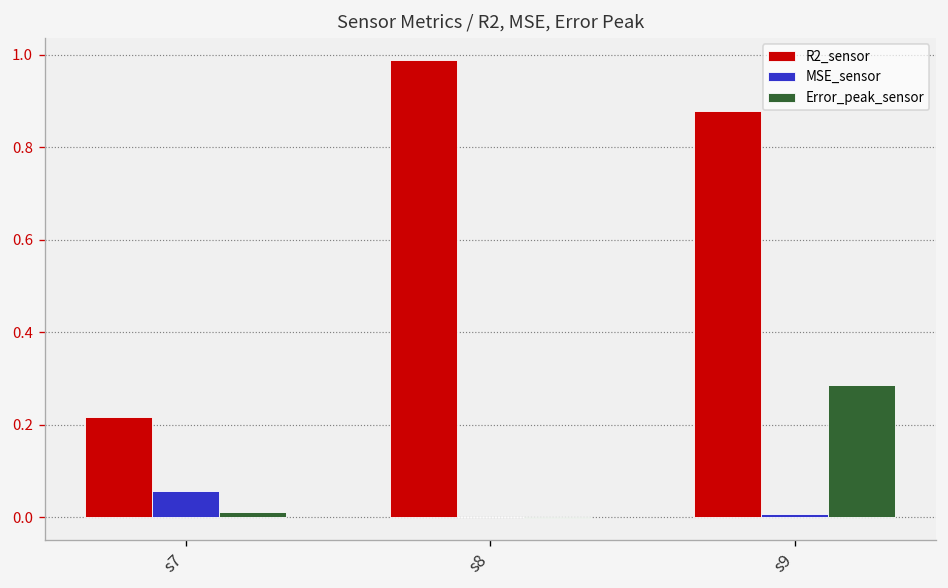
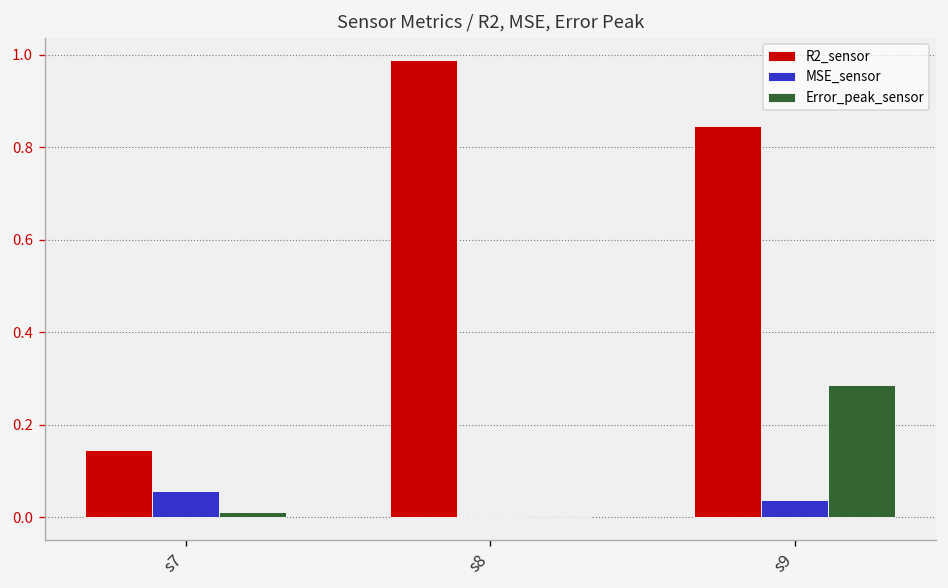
R2_sensor, s7: 0.22 -> 0.15
R2_sensor, s9: 0.88 -> 0.85
MSE_sensor, s9: 0.01 -> 0.04
